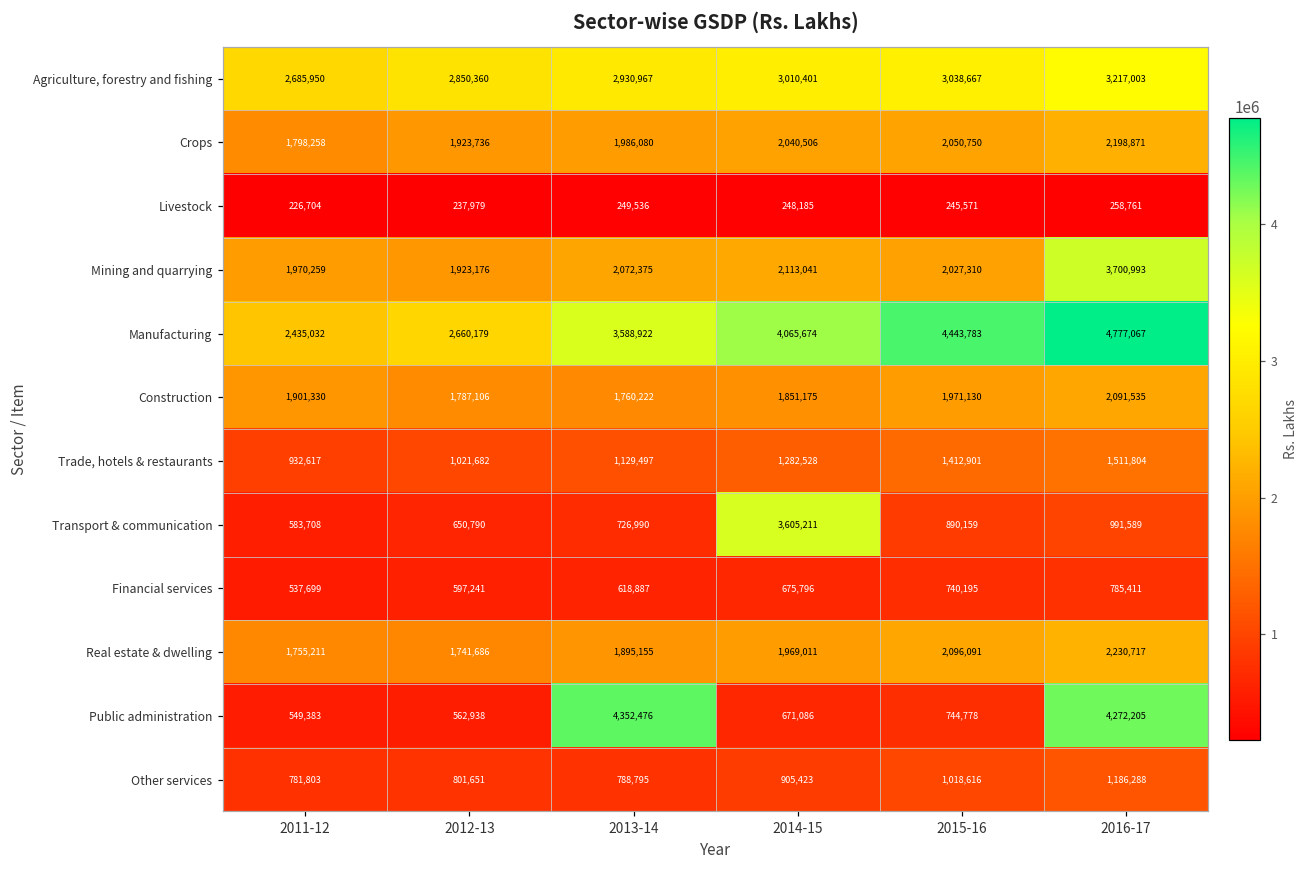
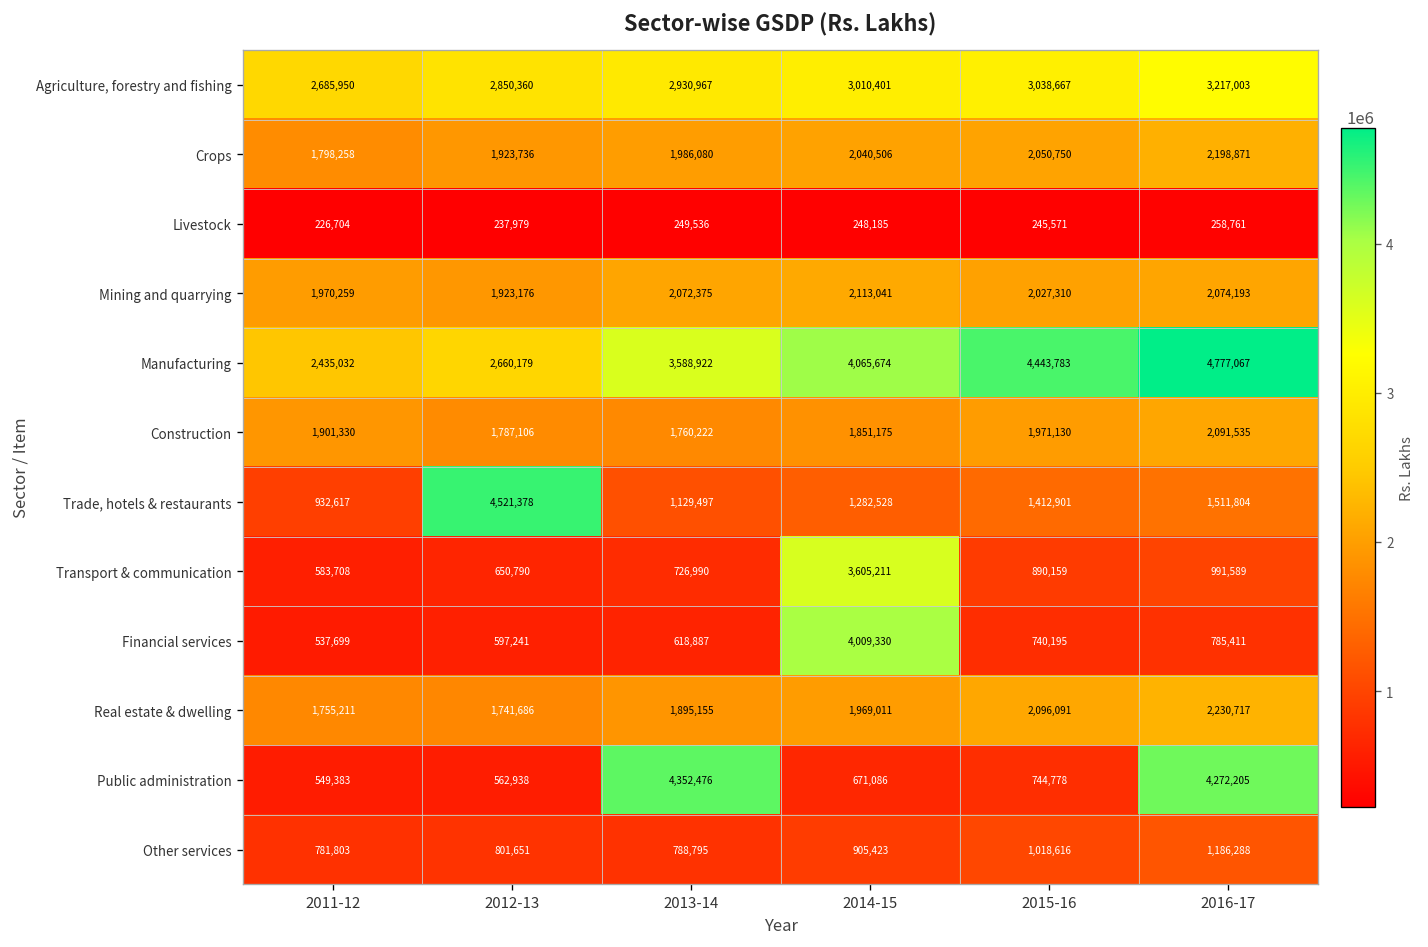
Mining and quarrying, 2016-17: 3,700,993 -> 2,074,193
Trade, hotels & restaurants, 2012-13: 1,021,682 -> 4,521,378
Financial services, 2014-15: 675,796 -> 4,009,330
